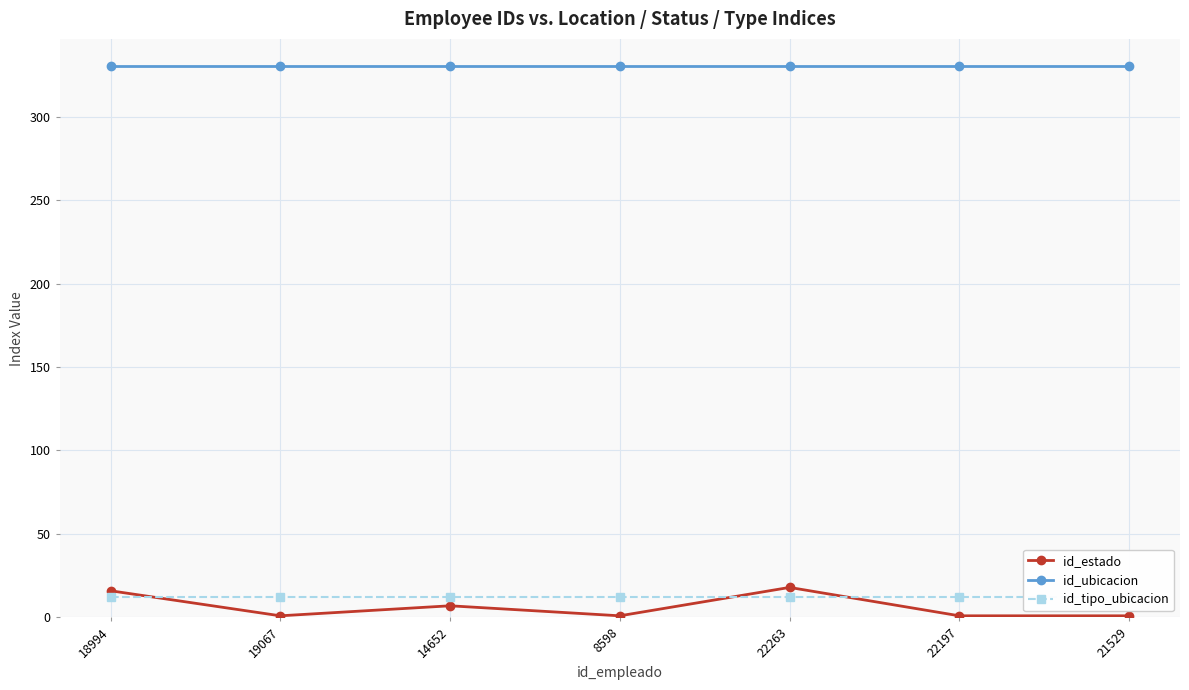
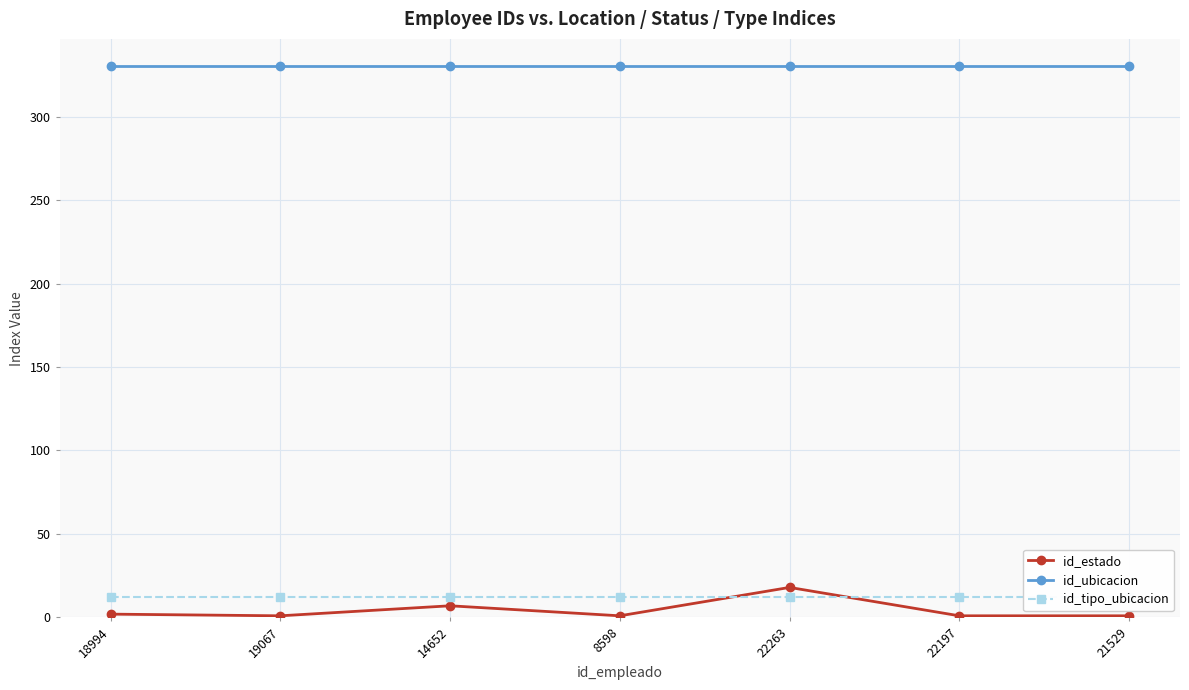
id_estado, 18994: 16 -> 2
